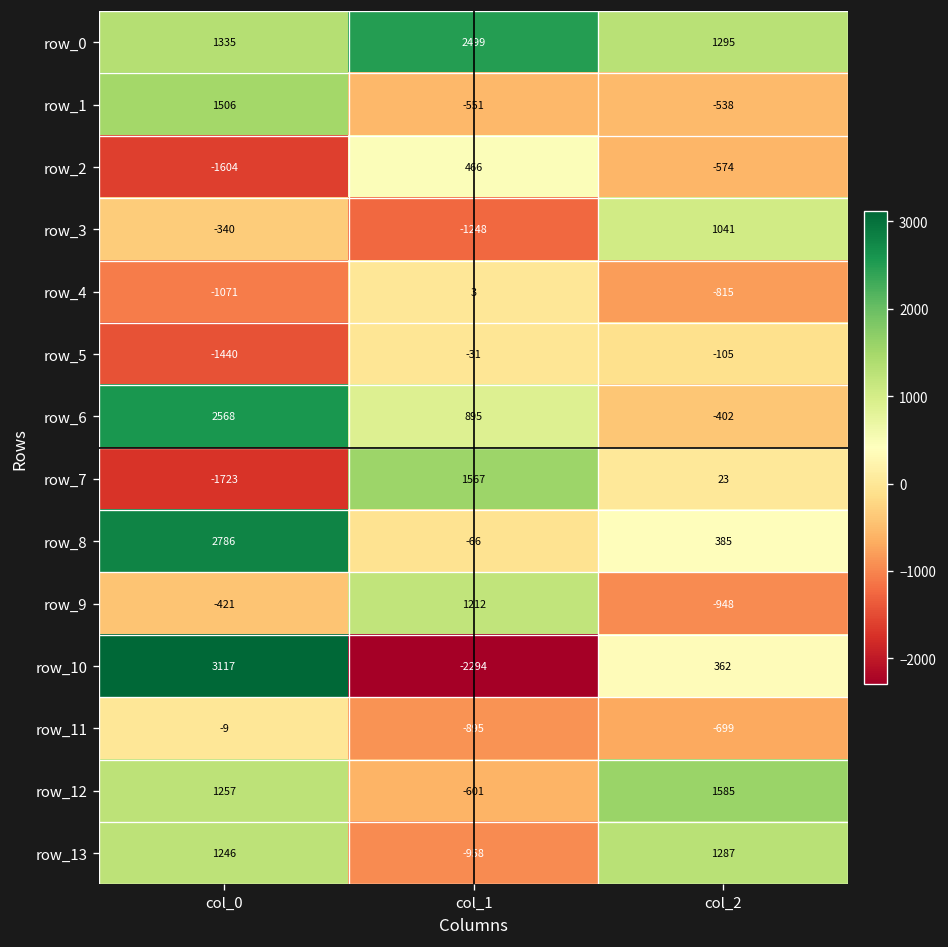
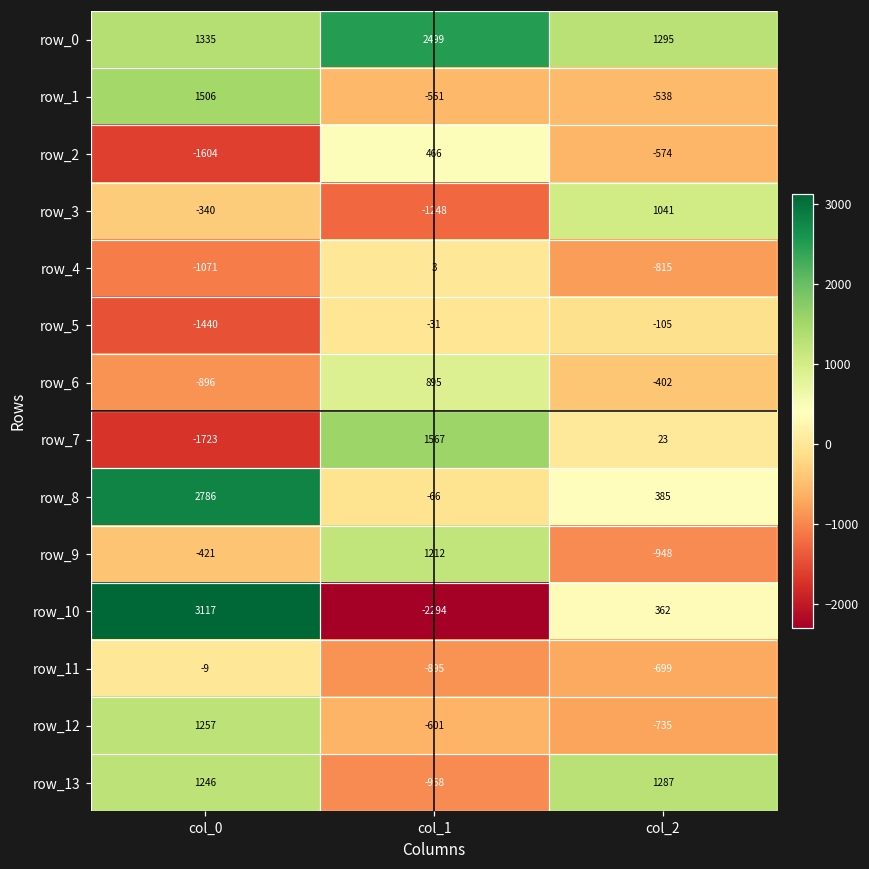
row_6, col_0: 2568 -> -896
row_12, col_2: 1585 -> -735
